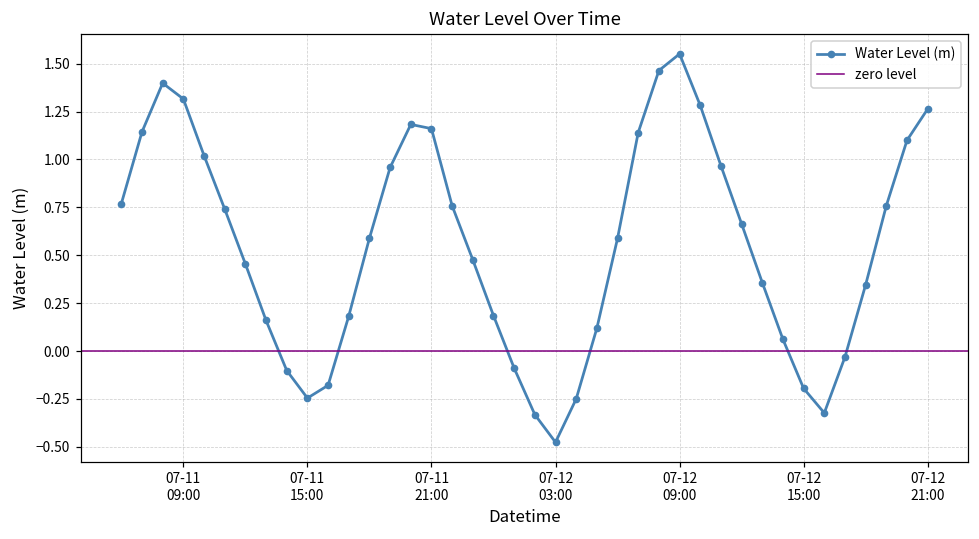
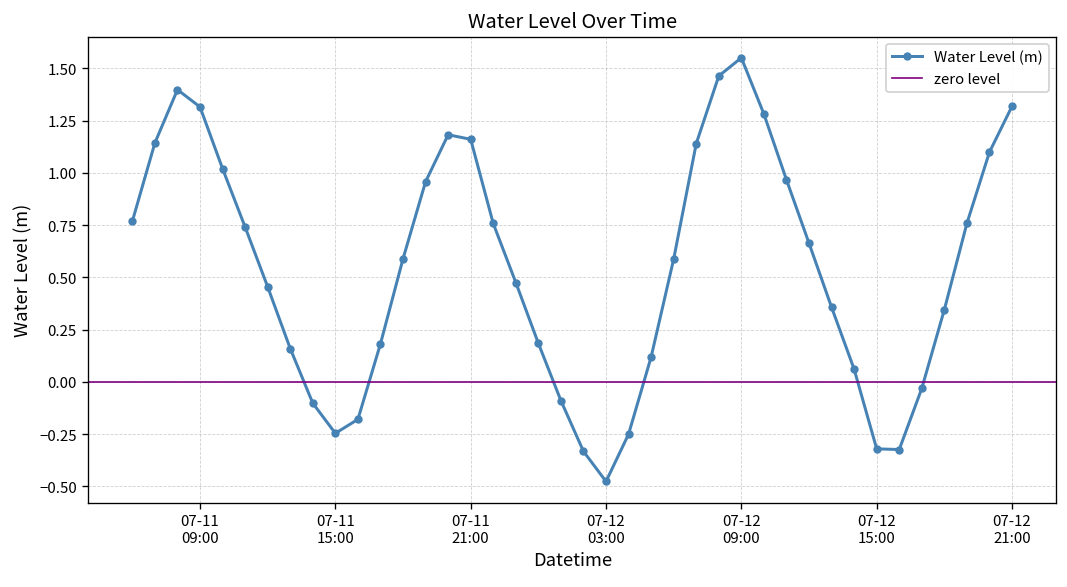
07-12 15:00: -0.19 -> -0.32
07-12 21:00: 1.26 -> 1.32
